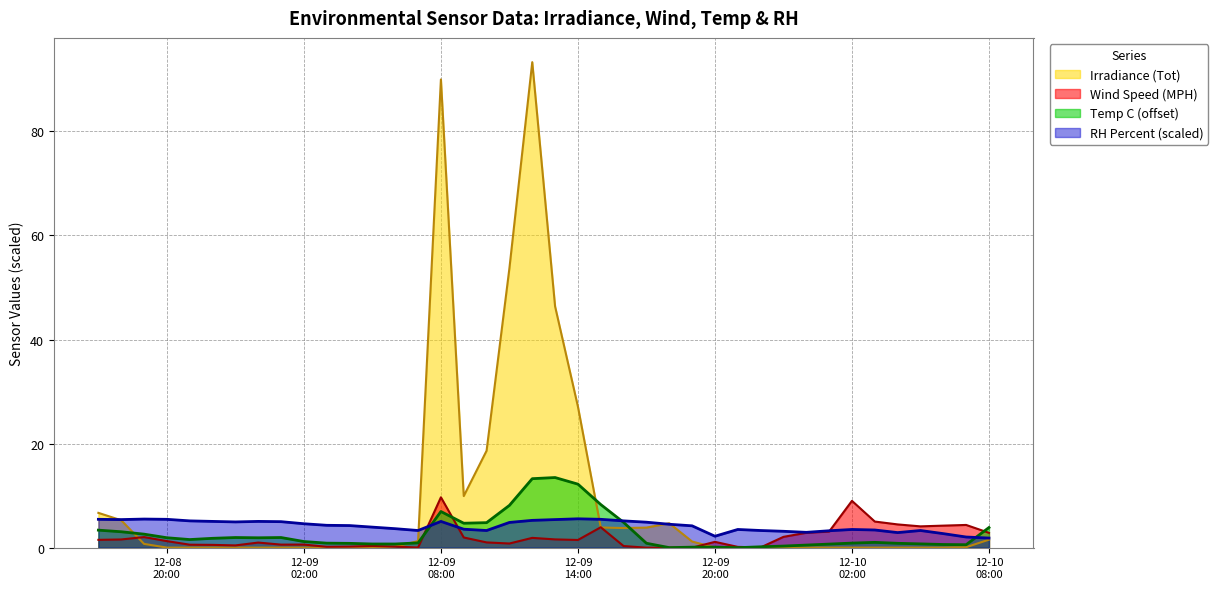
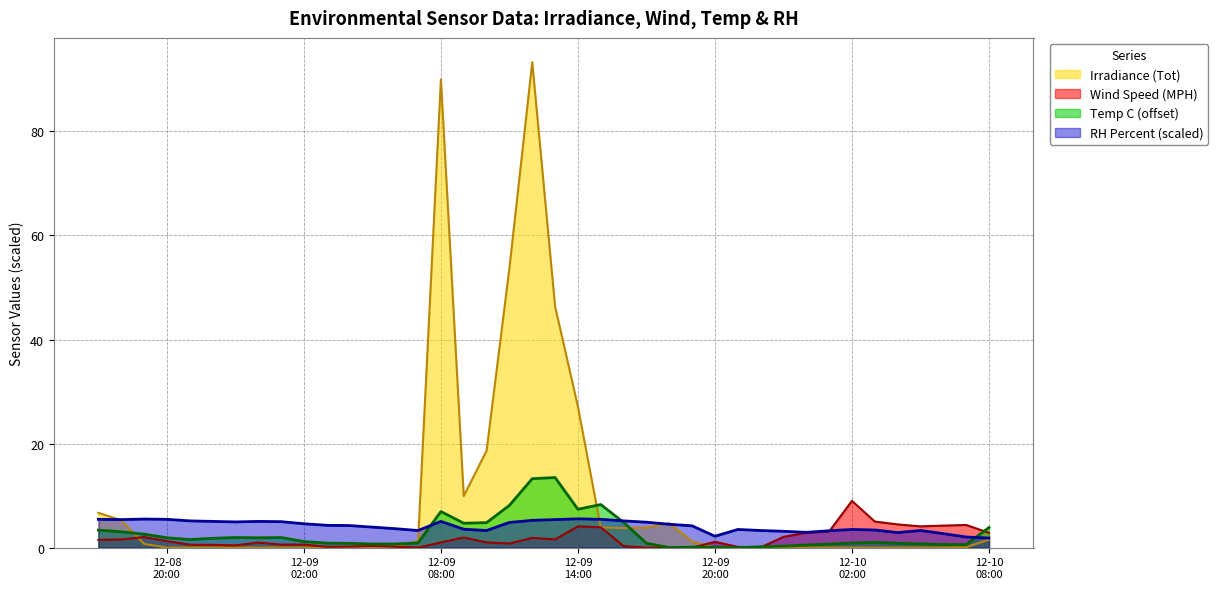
Wind Speed (MPH), 12-09 08:00: 10 -> 1
Wind Speed (MPH), 12-09 14:00: 1 -> 4
Temp C (offset), 12-09 14:00: 12 -> 7
